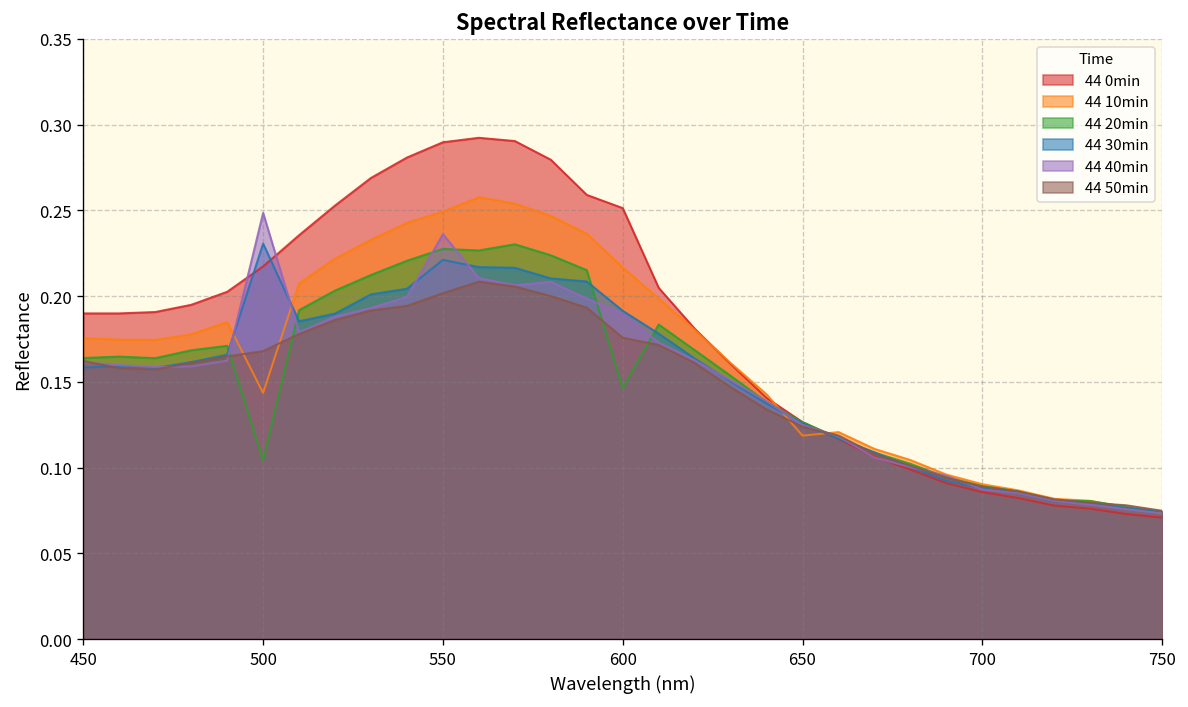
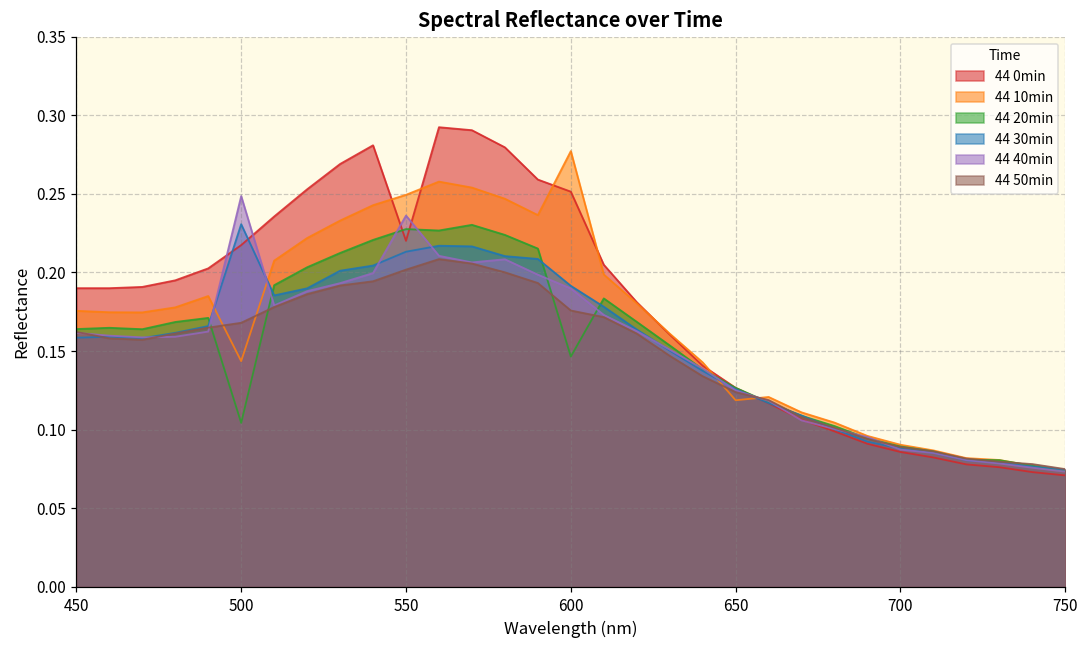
44 0min, 550: 0.290 -> 0.220
44 30min, 550: 0.221 -> 0.213
44 10min, 600: 0.217 -> 0.277
